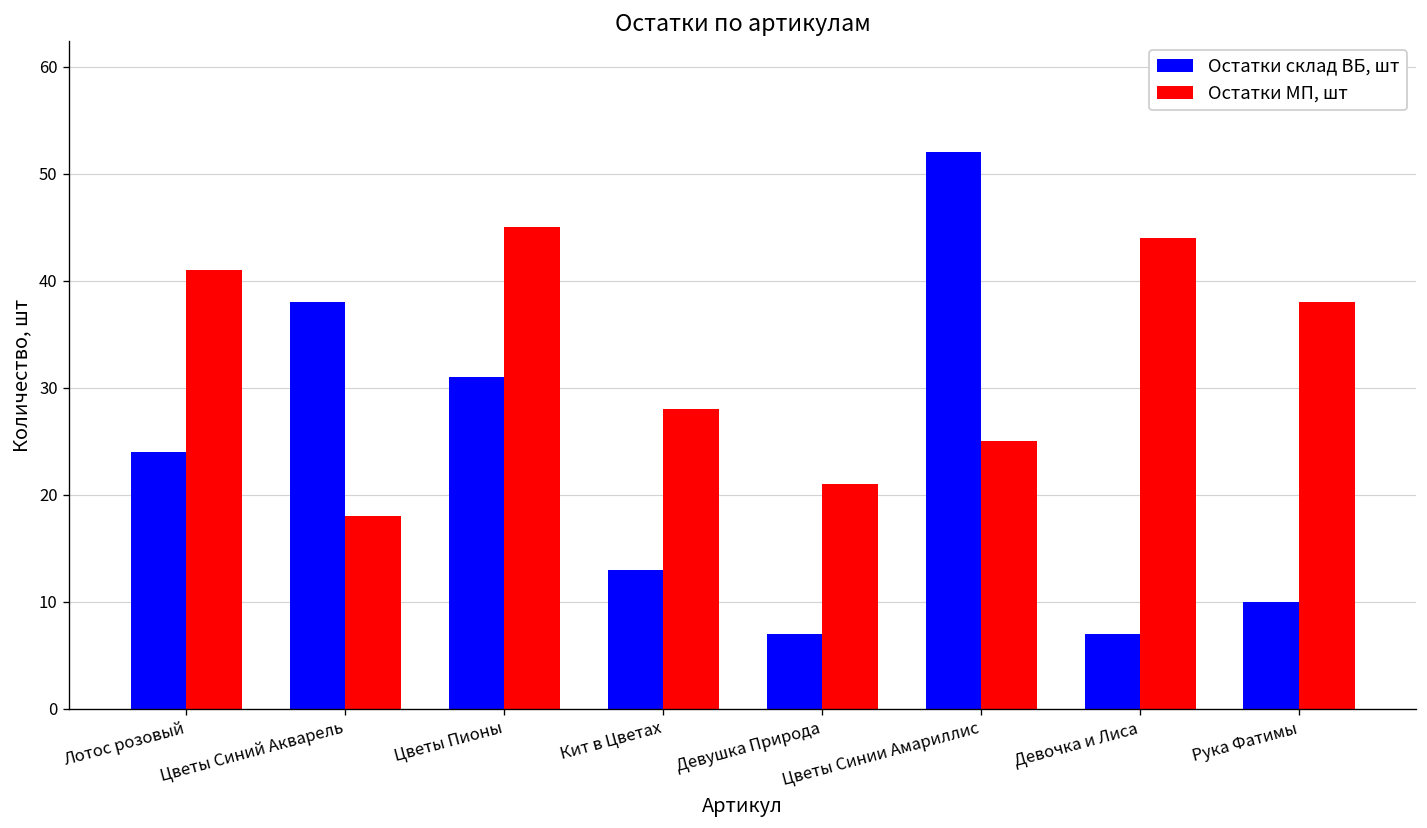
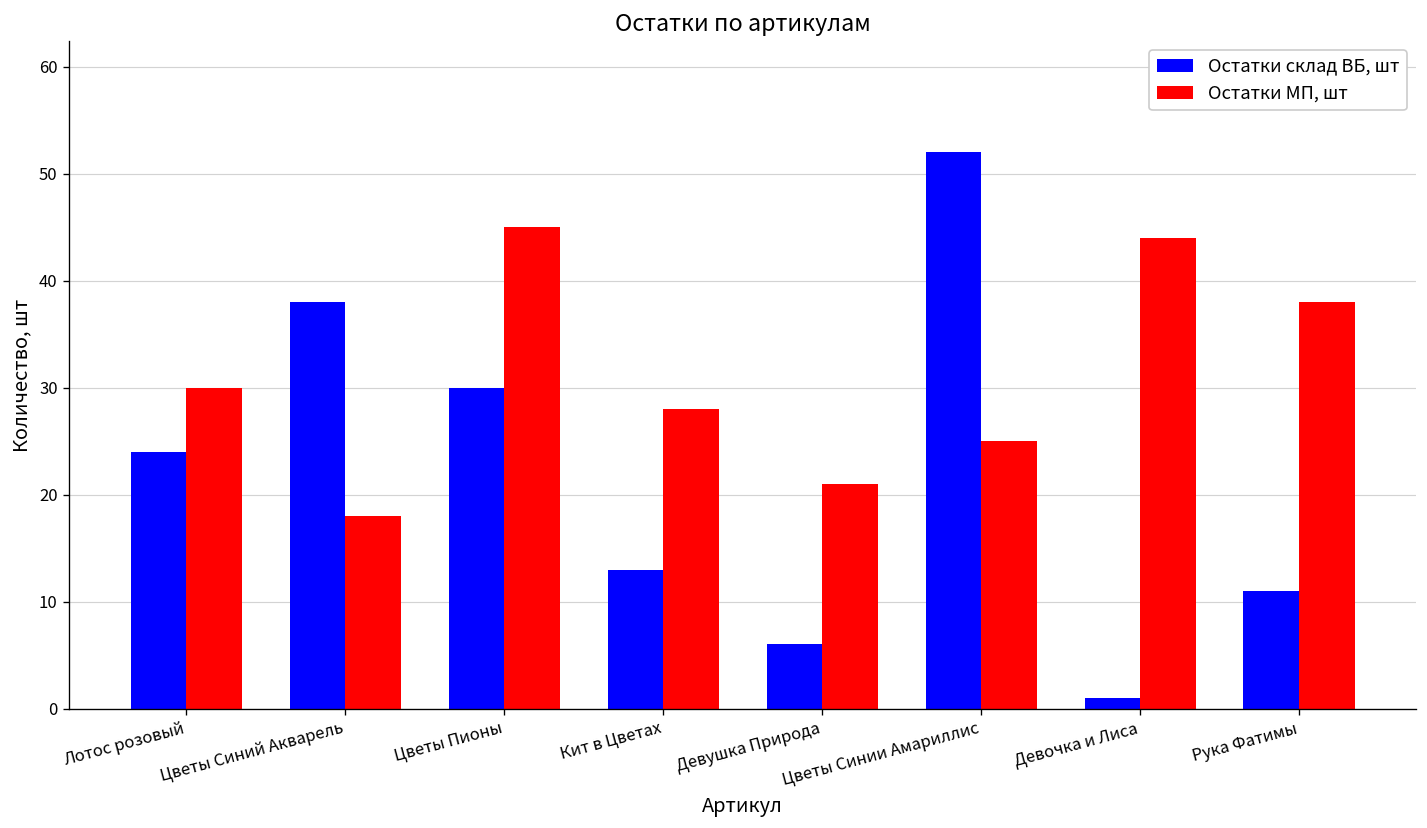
Остатки МП, шт, Лотос розовый: 41 -> 30
Остатки склад ВБ, шт, Цветы Пионы: 31 -> 30
Остатки склад ВБ, шт, Девушка Природа: 7 -> 6
Остатки склад ВБ, шт, Девочка и Лиса: 7 -> 1
Остатки склад ВБ, шт, Рука Фатимы: 10 -> 11
